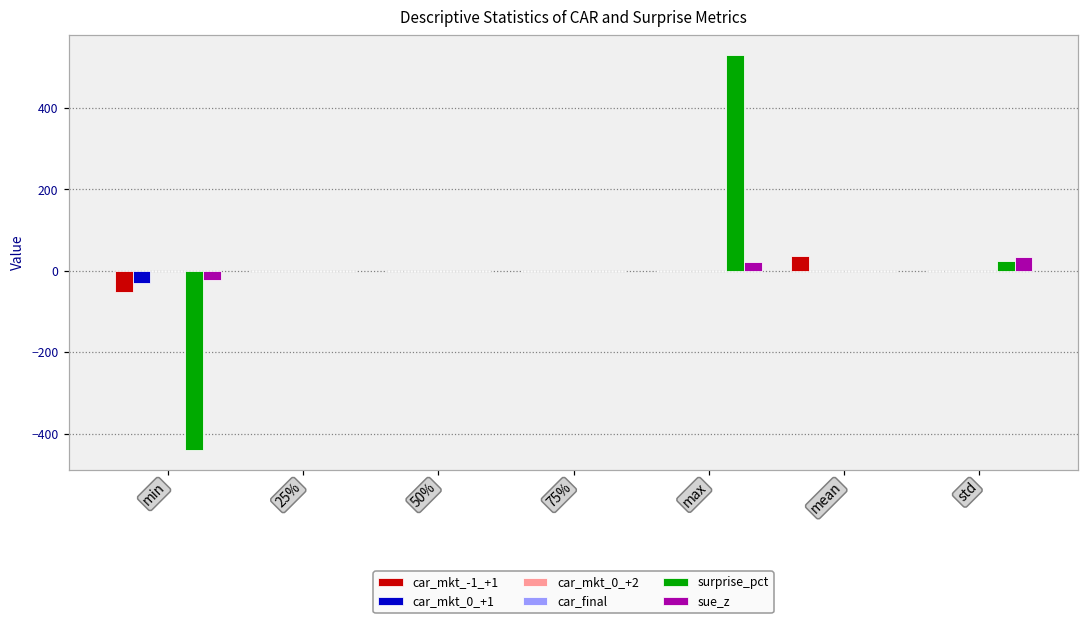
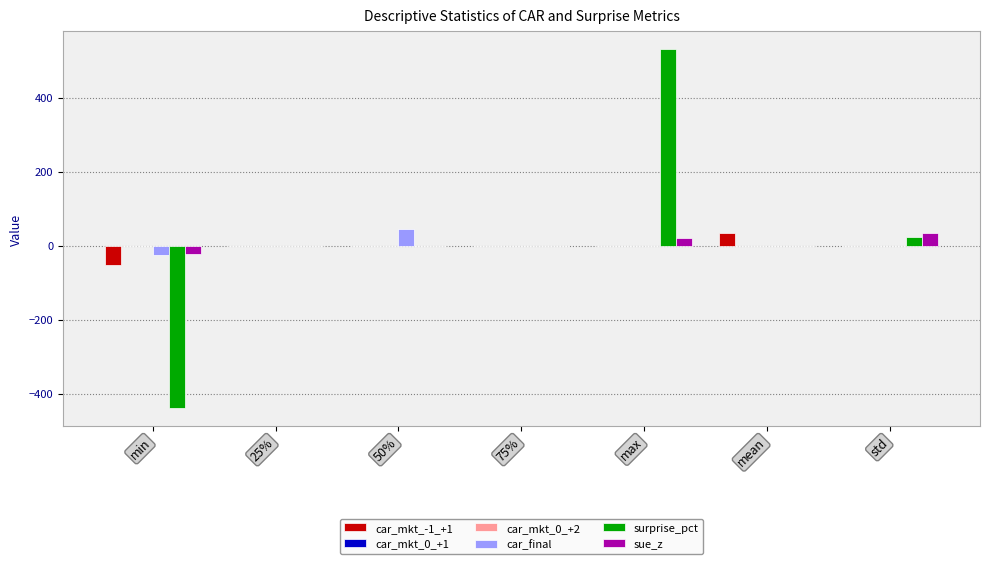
car_mkt_0_+1, min: -30 -> 0
car_final, min: 0 -> -30
car_final, 50%: 0 -> 40
